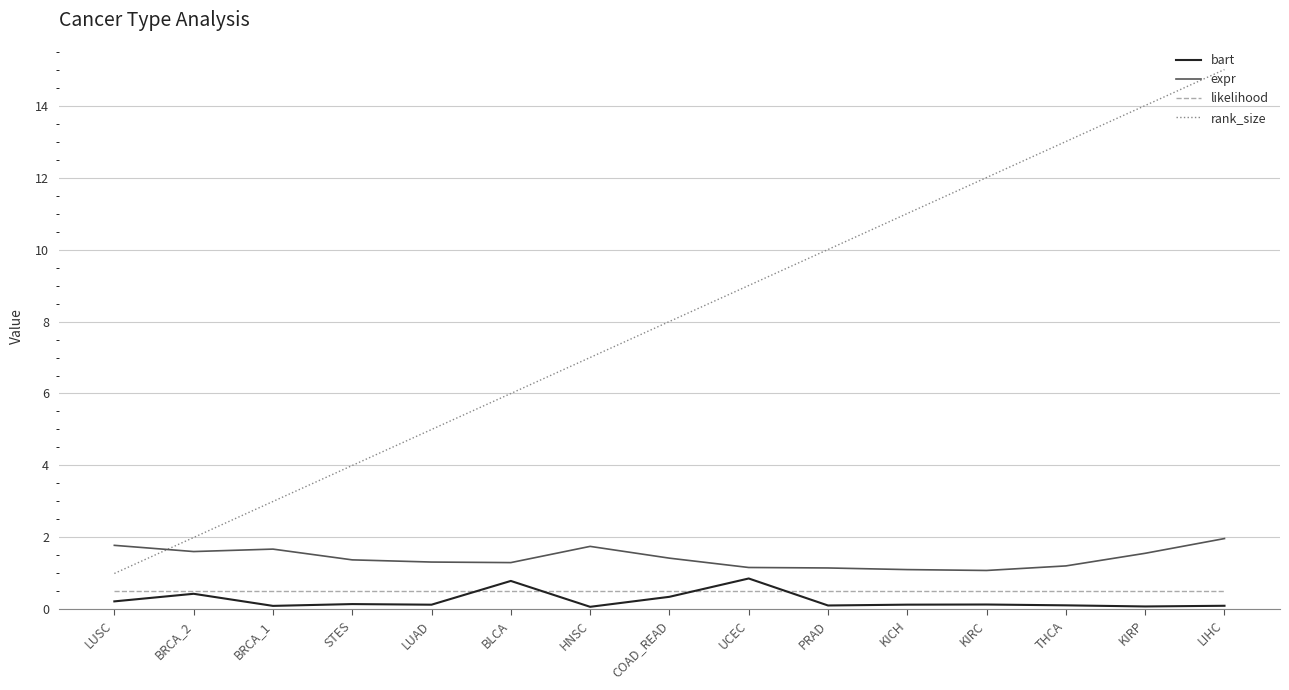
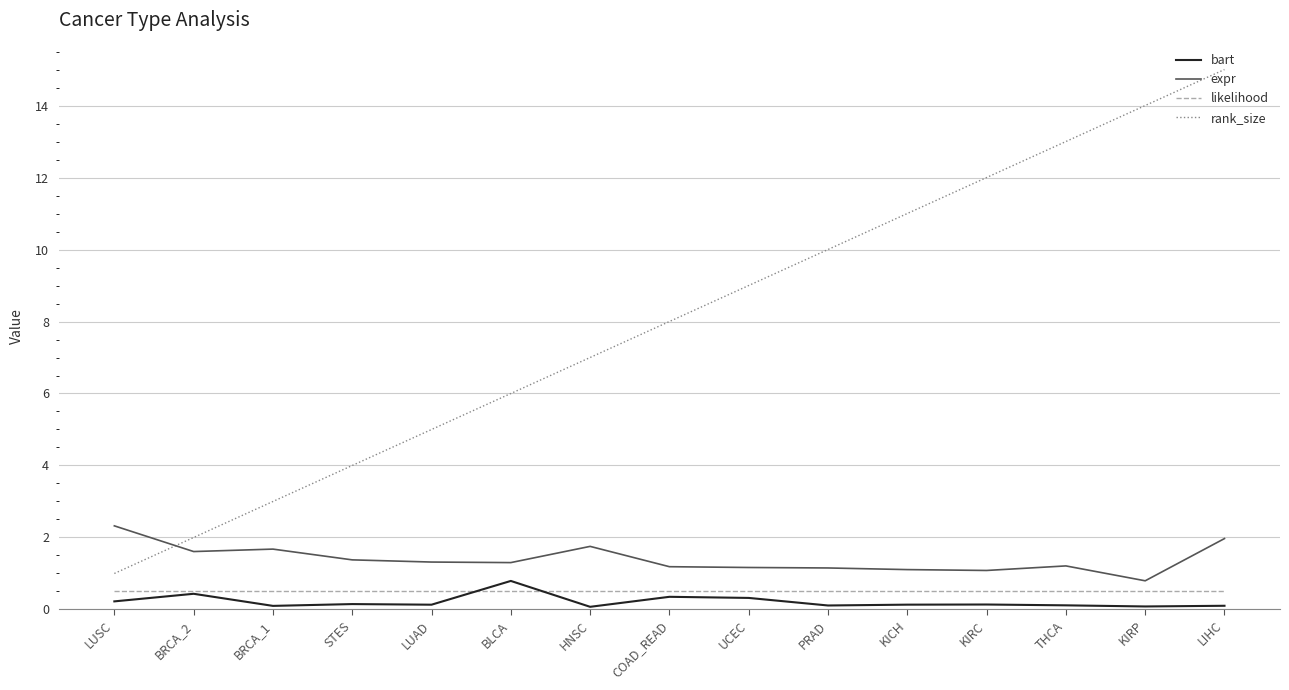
expr, LUSC: 1.8 -> 2.3
expr, COAD_READ: 1.4 -> 1.2
bart, UCEC: 0.9 -> 0.3
expr, KIRP: 1.6 -> 0.8
